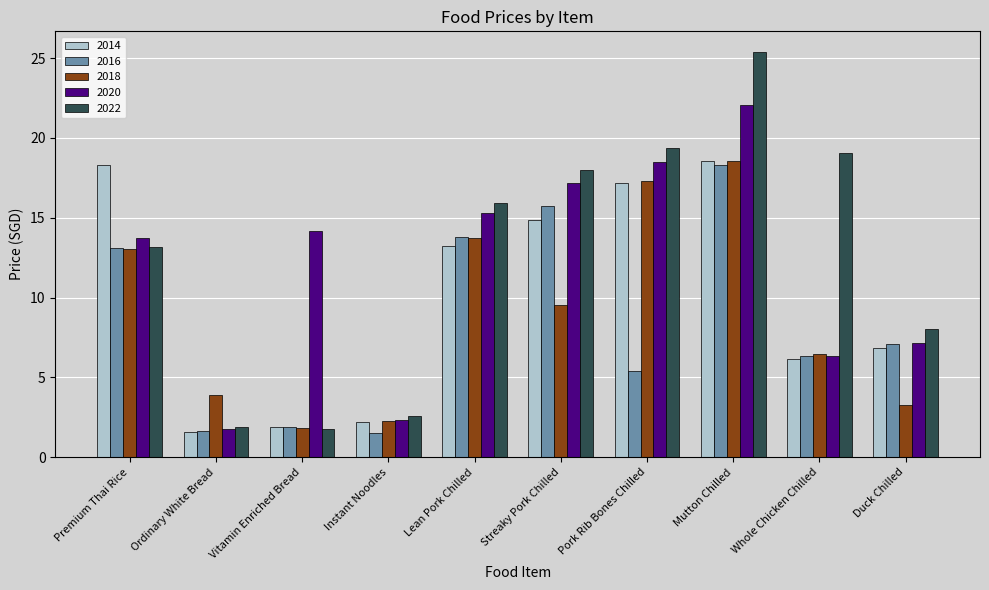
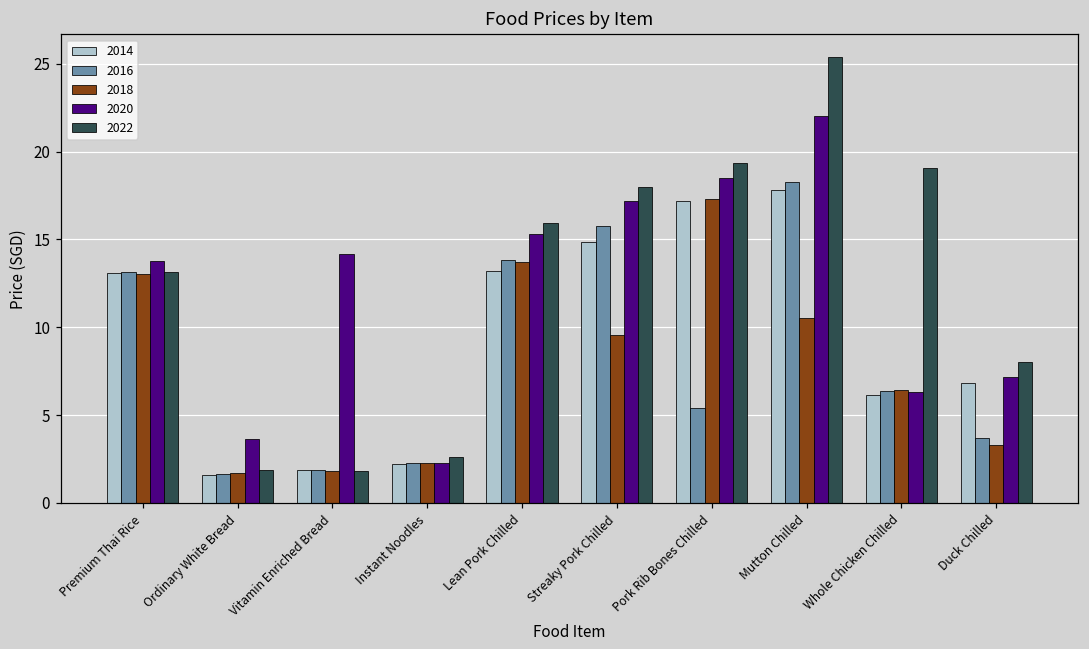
2014, Premium Thai Rice: 18.3 -> 13.1
2018, Ordinary White Bread: 3.9 -> 1.7
2020, Ordinary White Bread: 1.7 -> 3.7
2016, Instant Noodles: 1.5 -> 2.3
2014, Mutton Chilled: 18.5 -> 17.8
2018, Mutton Chilled: 18.5 -> 10.5
2016, Duck Chilled: 7.1 -> 3.7
